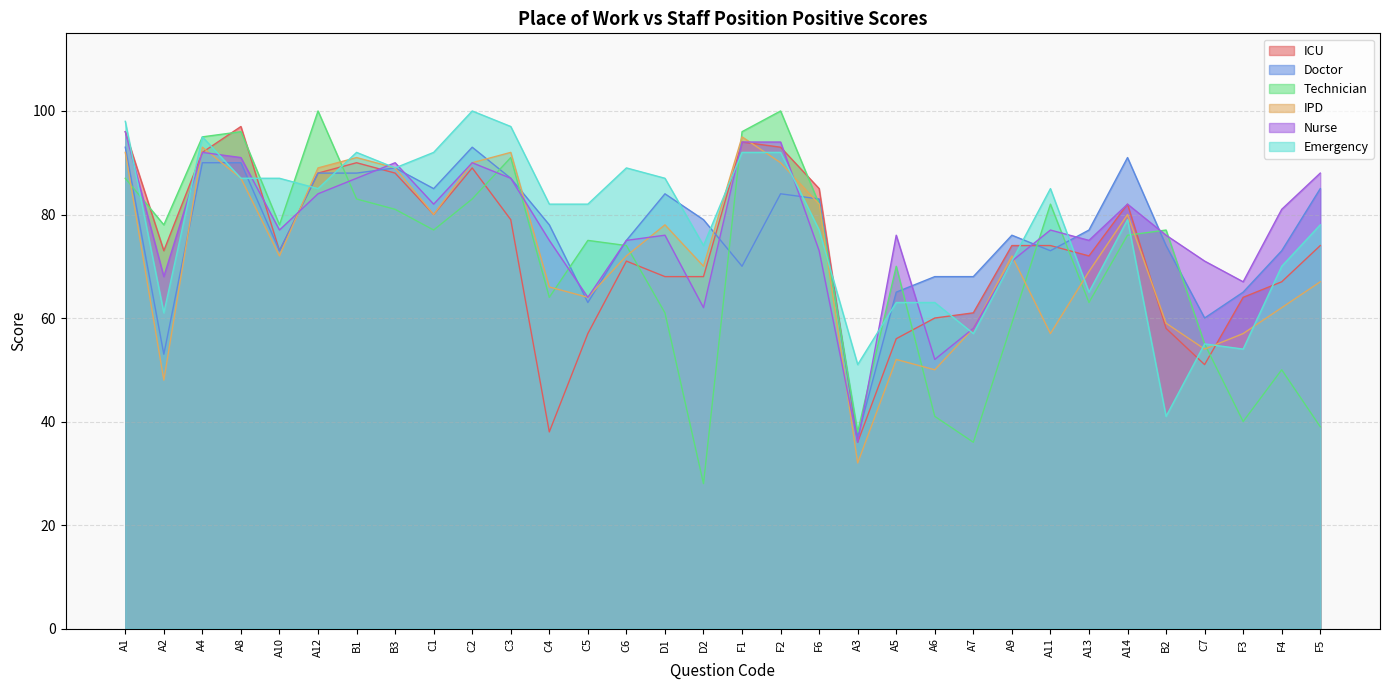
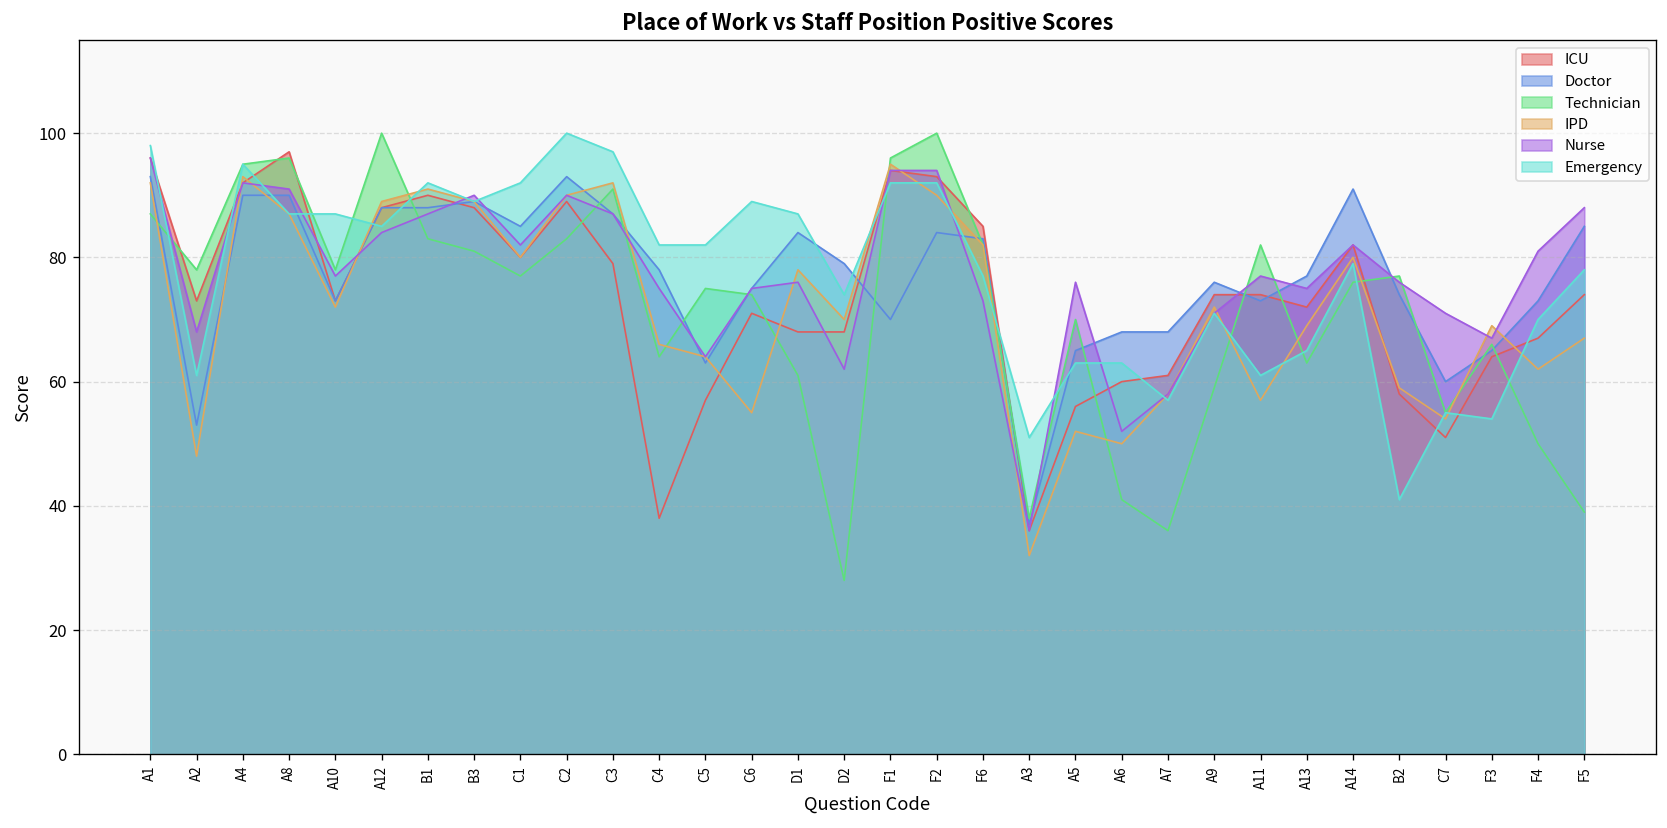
IPD, C6: 72 -> 55
Emergency, A11: 85 -> 61
Technician, F3: 40 -> 66
IPD, F3: 57 -> 69
